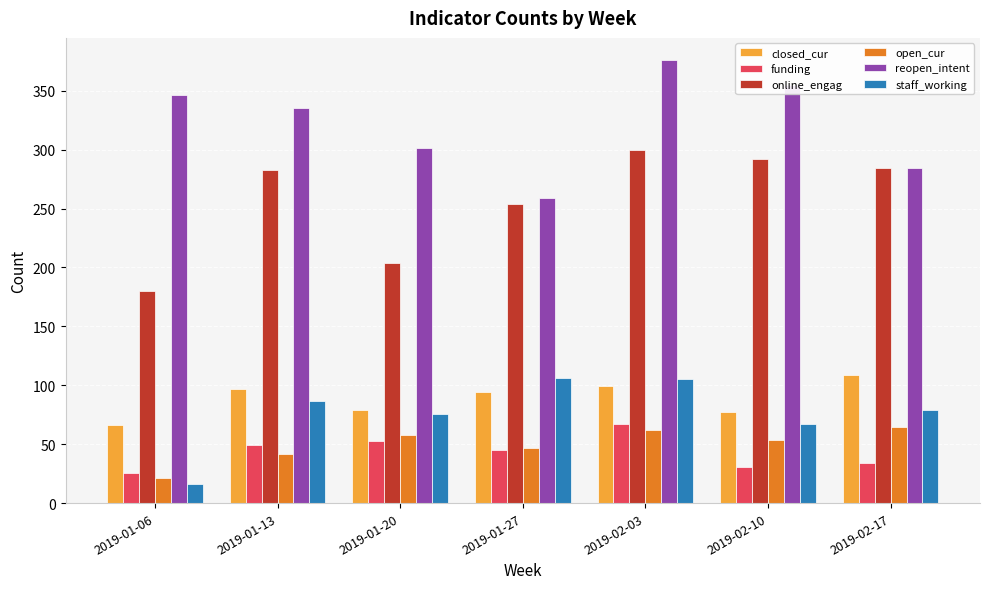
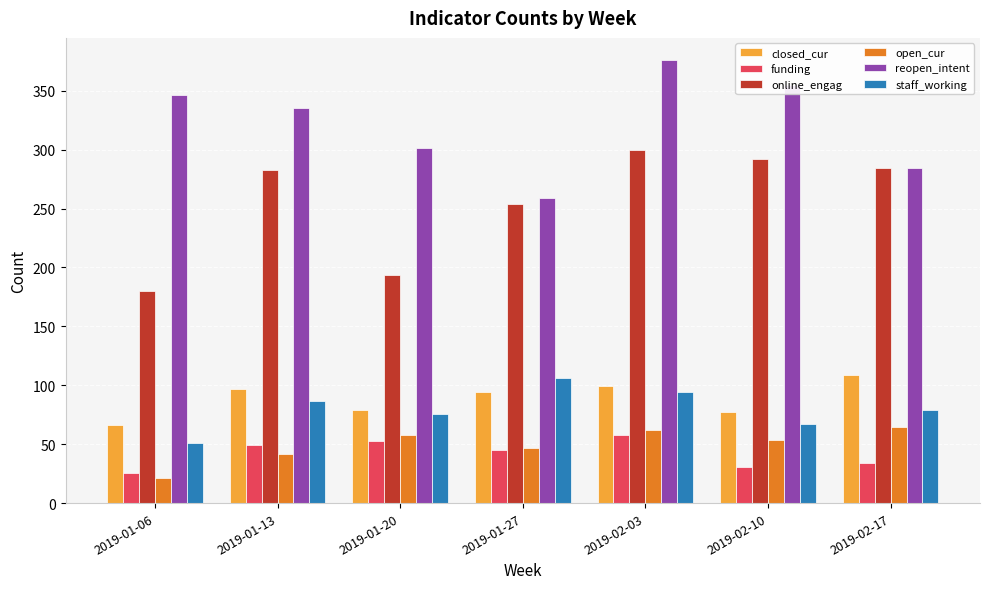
staff_working, 2019-01-06: 16 -> 51
online_engag, 2019-01-20: 204 -> 194
funding, 2019-02-03: 67 -> 58
staff_working, 2019-02-03: 105 -> 94
